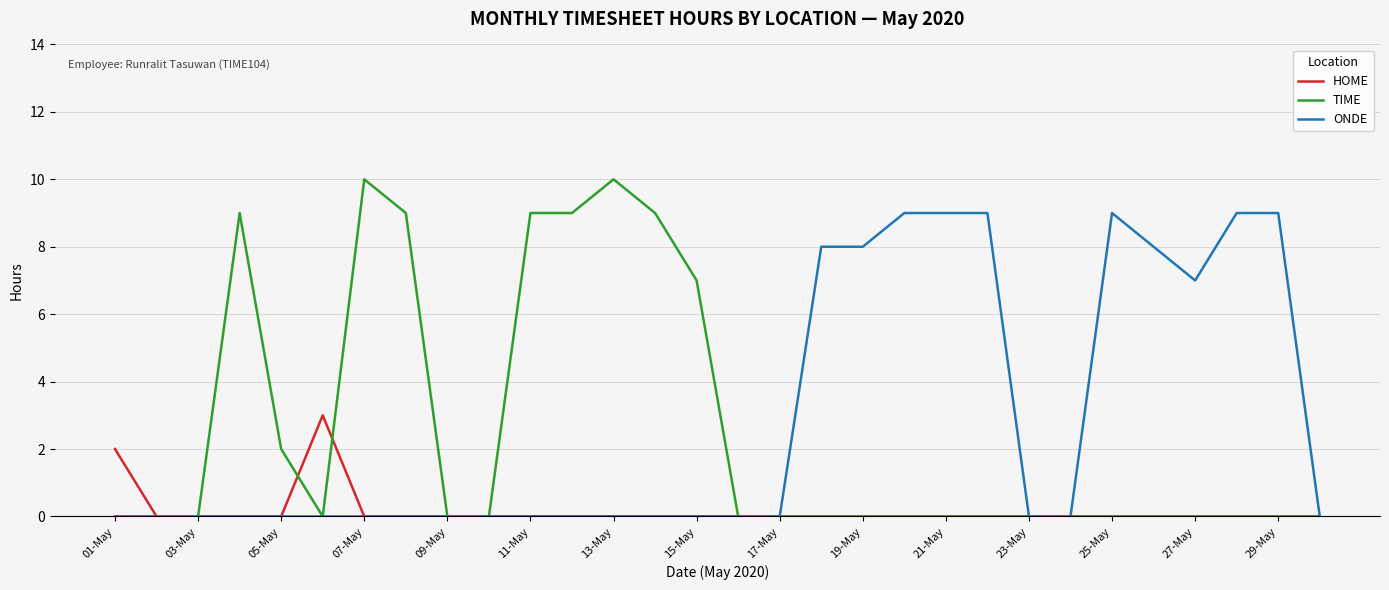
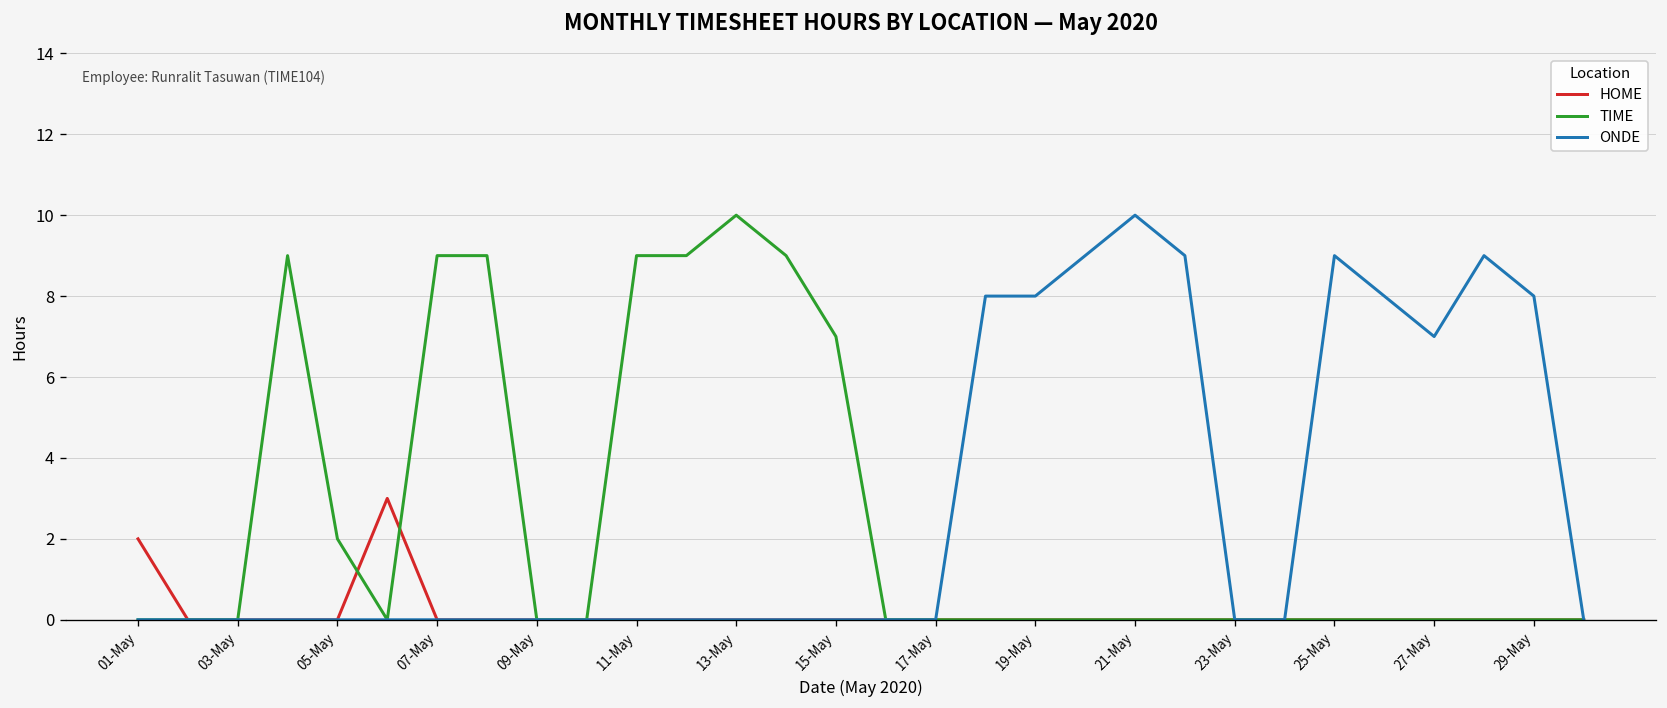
TIME, 07-May: 10 -> 9
ONDE, 21-May: 9 -> 10
ONDE, 29-May: 9 -> 8
